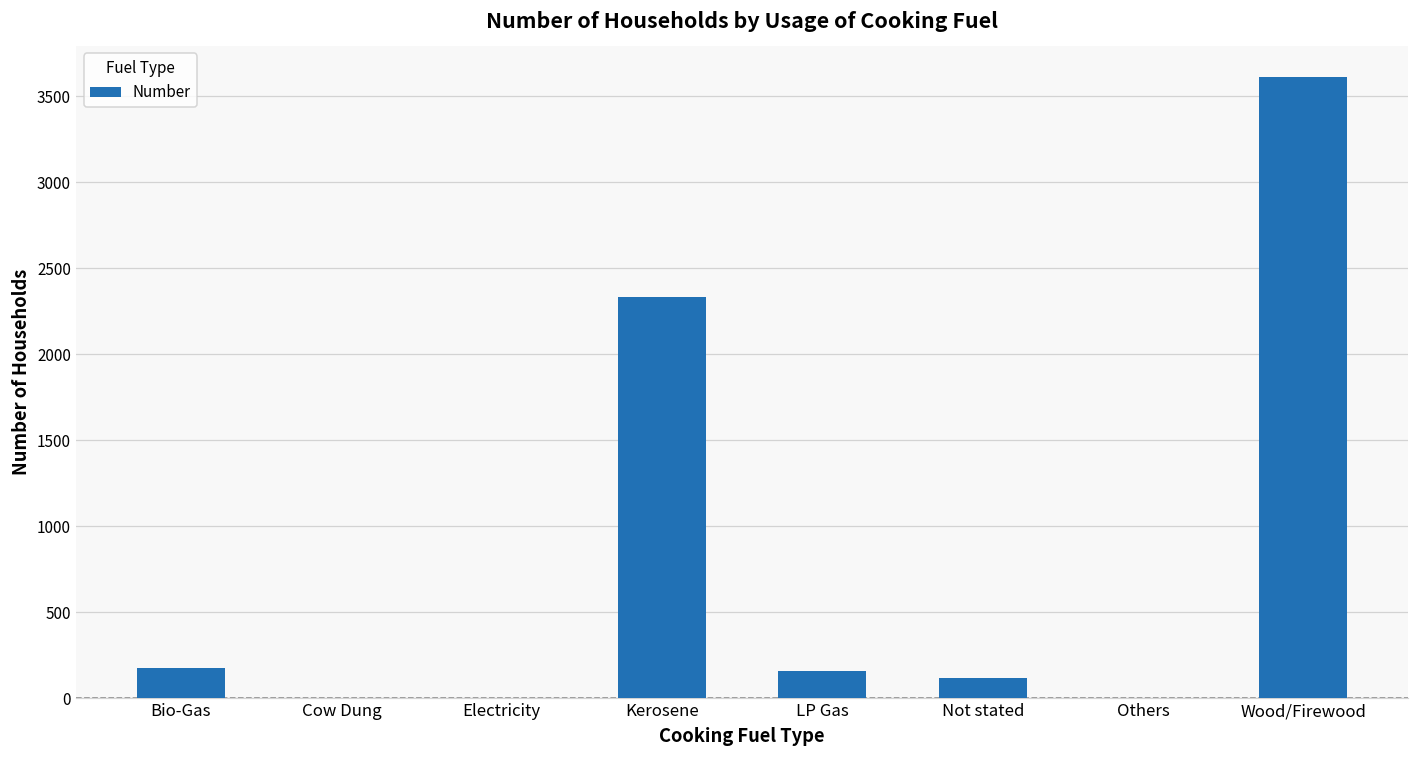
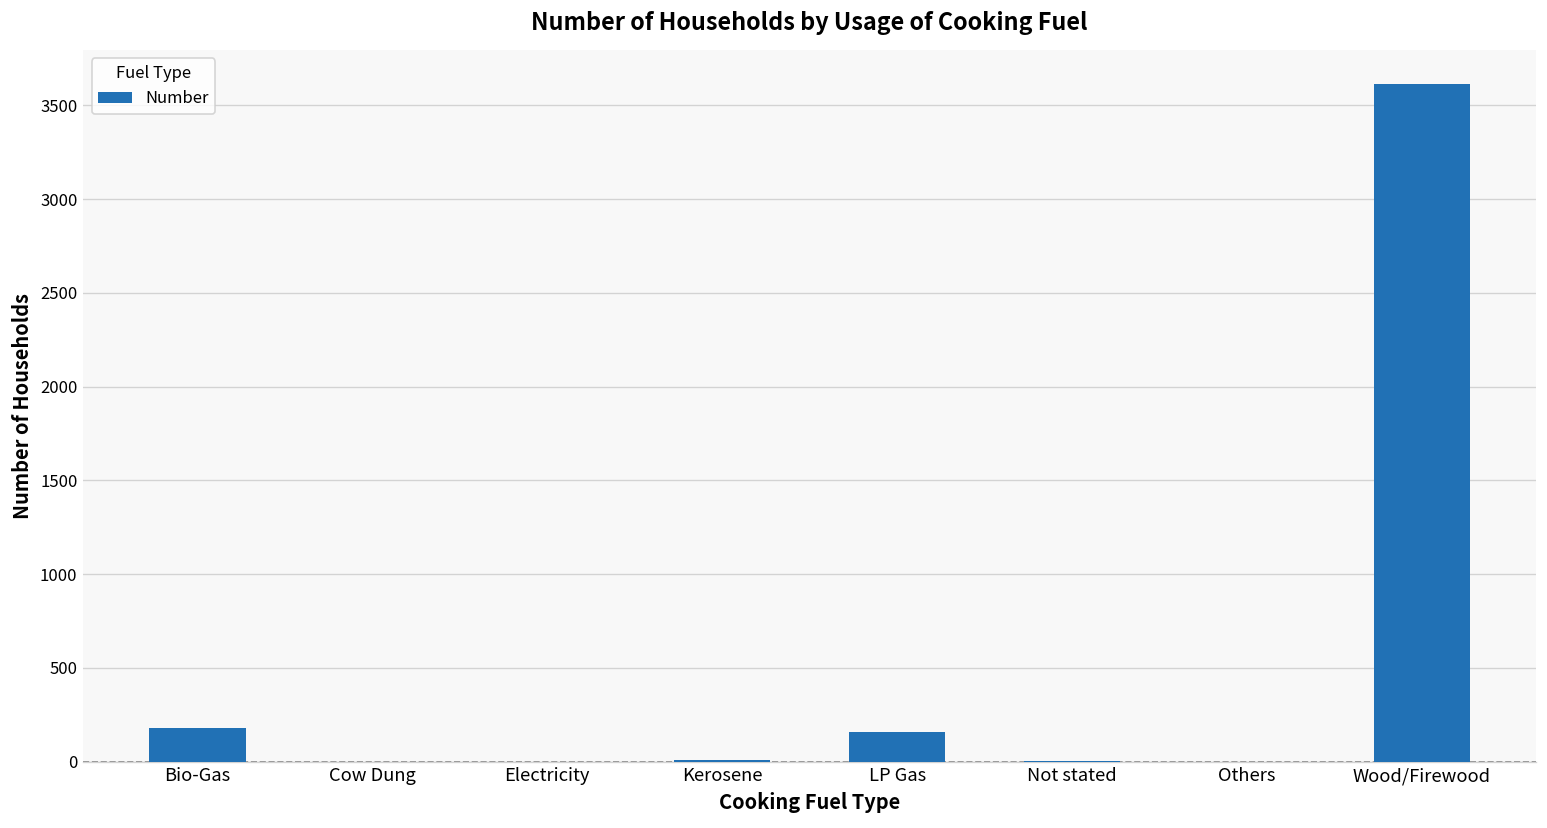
Kerosene: 2330 -> 10
Not stated: 120 -> 10
